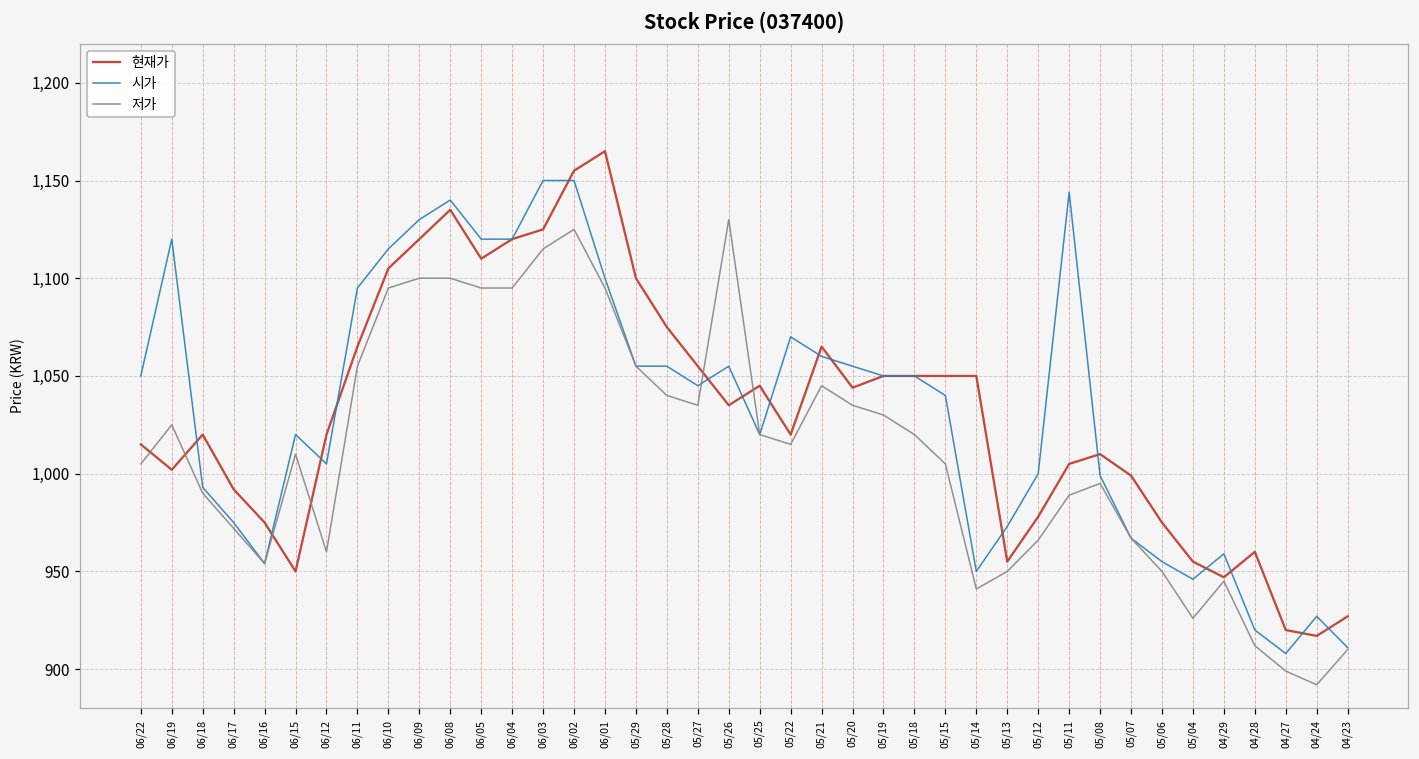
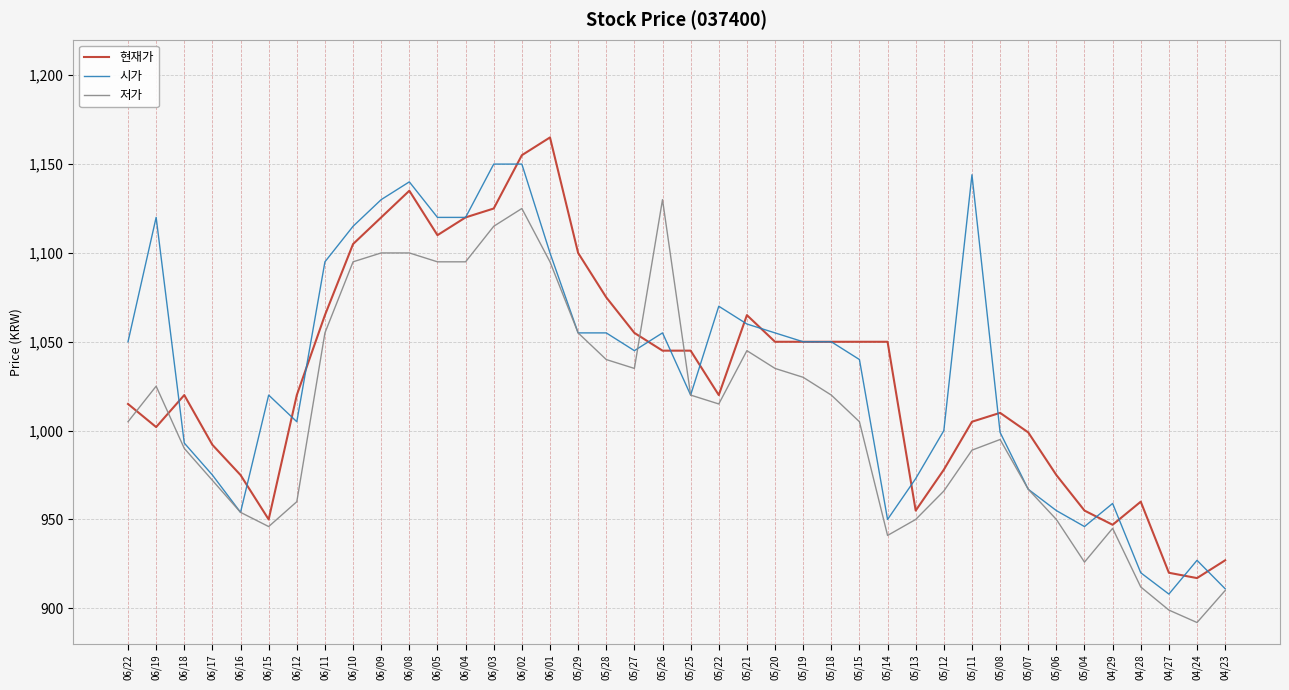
저가, 06/15: 1,010 -> 946
현재가, 05/26: 1,035 -> 1,045
현재가, 05/20: 1,044 -> 1,050
